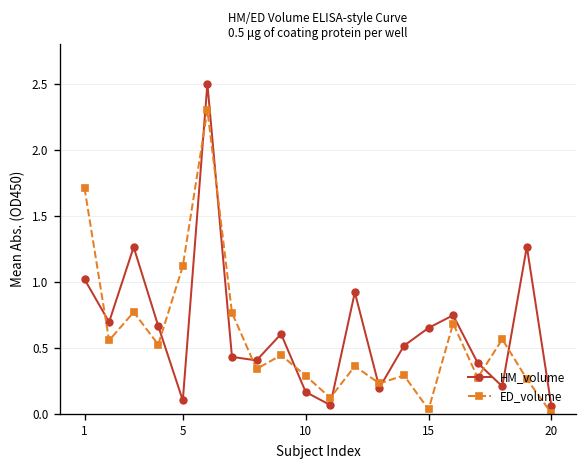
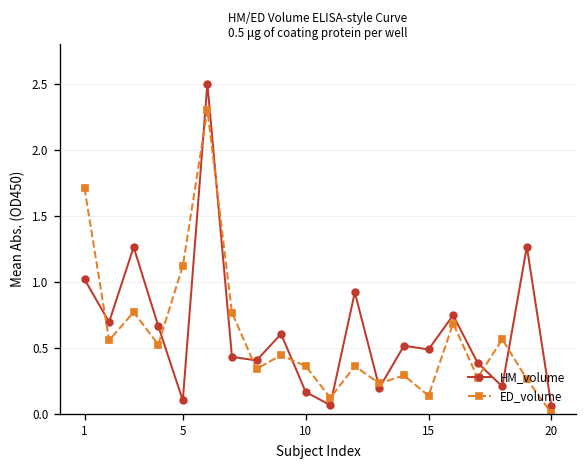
ED_volume, 10: 0.29 -> 0.36
HM_volume, 15: 0.65 -> 0.49
ED_volume, 15: 0.03 -> 0.14
